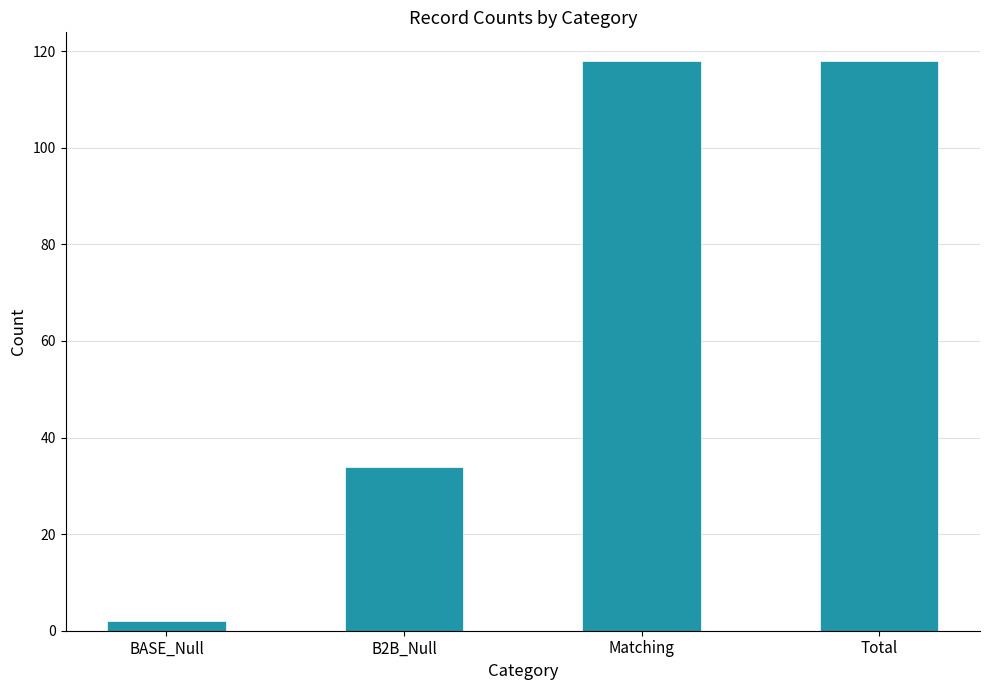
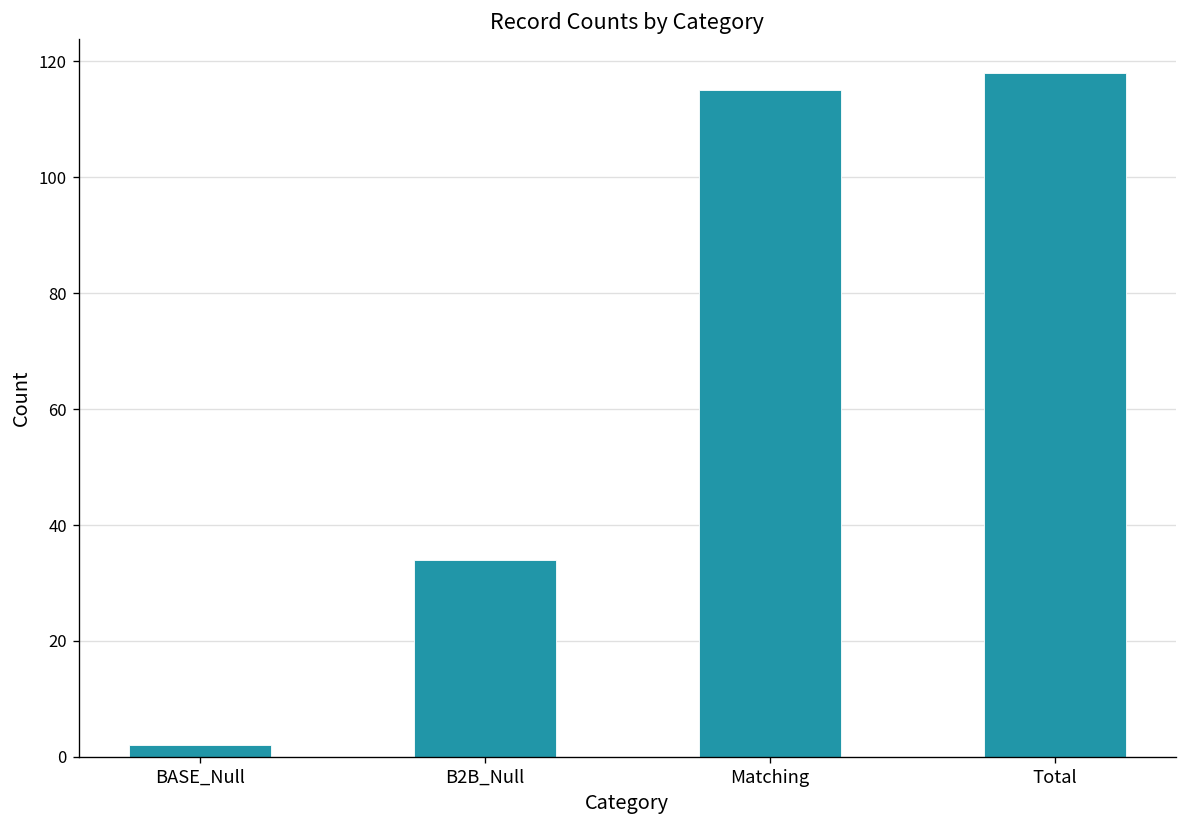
Matching: 118 -> 115
